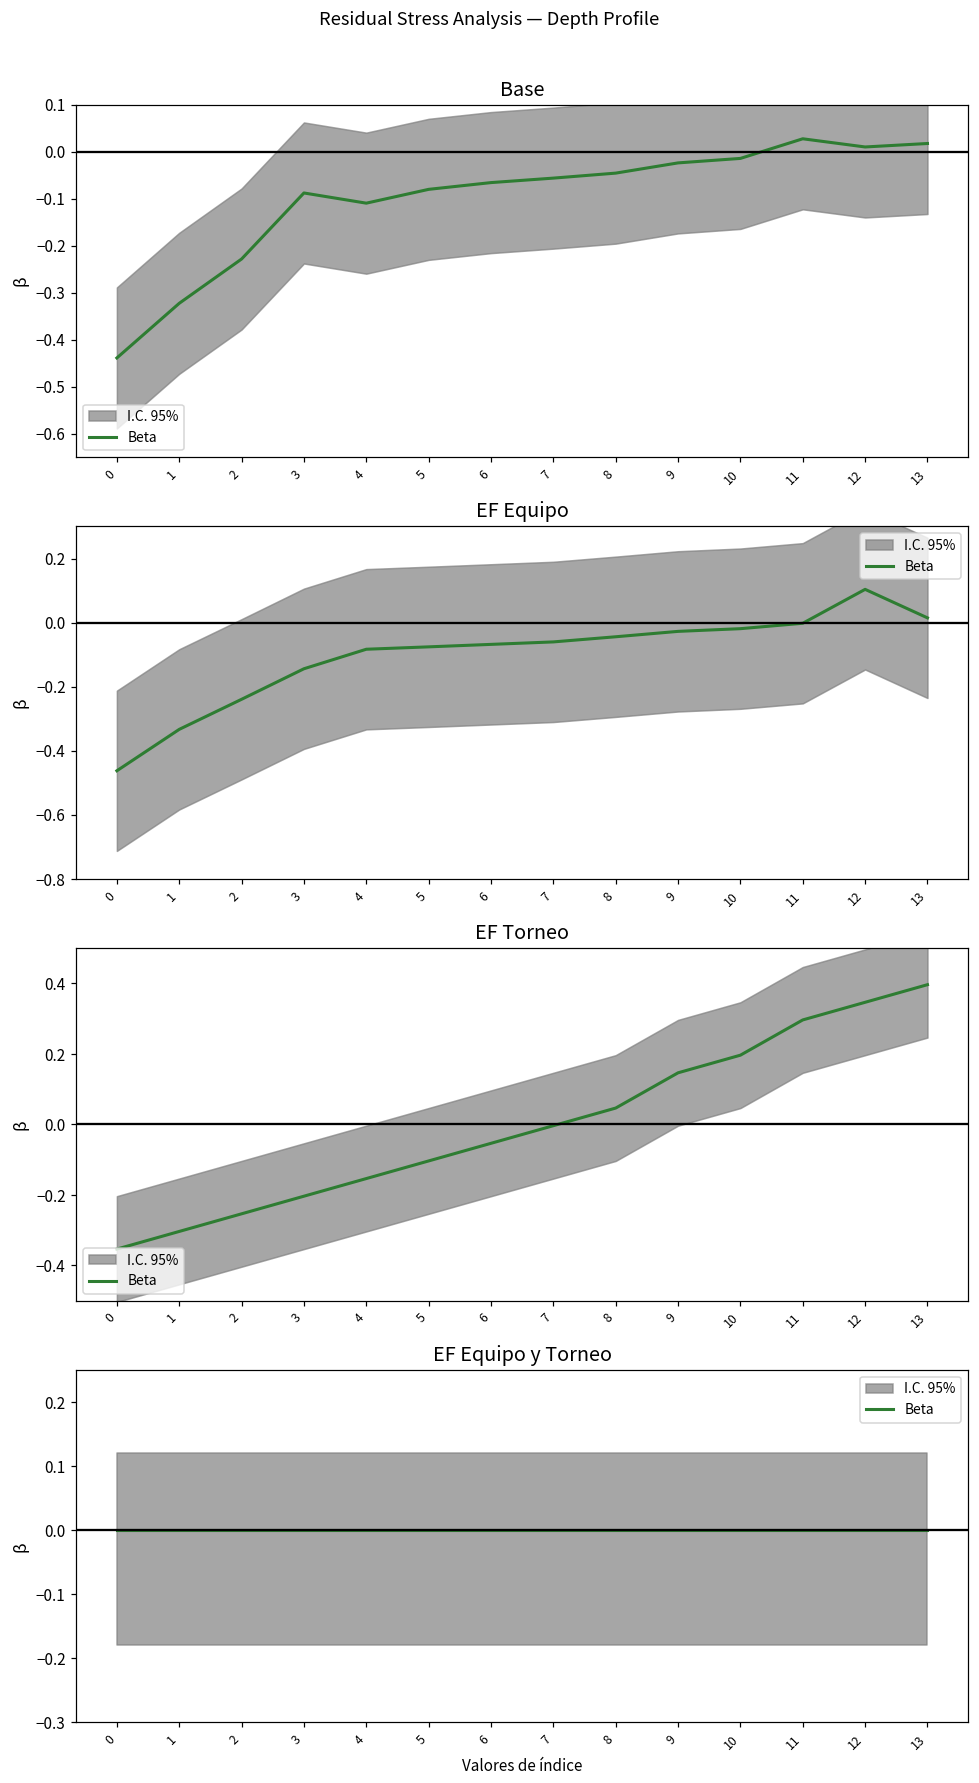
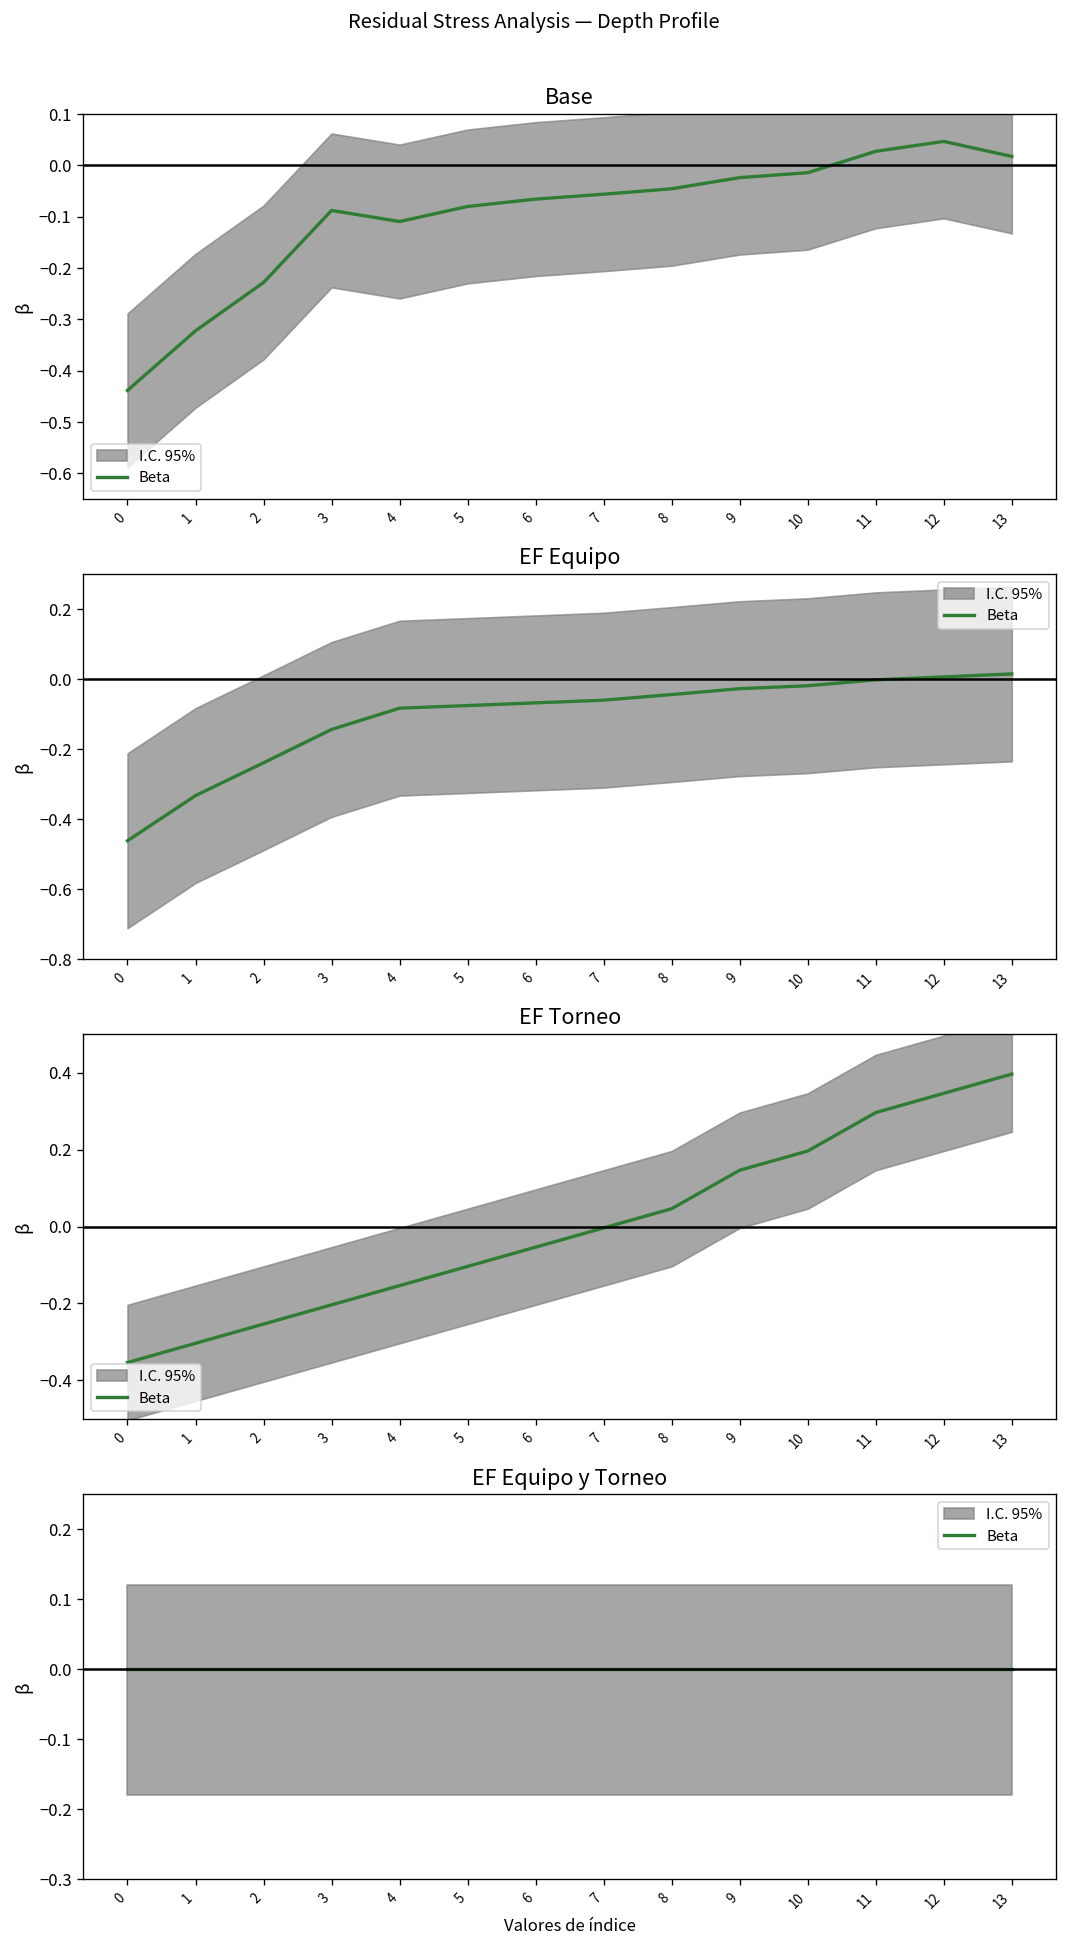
Base, Beta, 12: 0.01 -> 0.05
EF Equipo, Beta, 12: 0.10 -> 0.01
